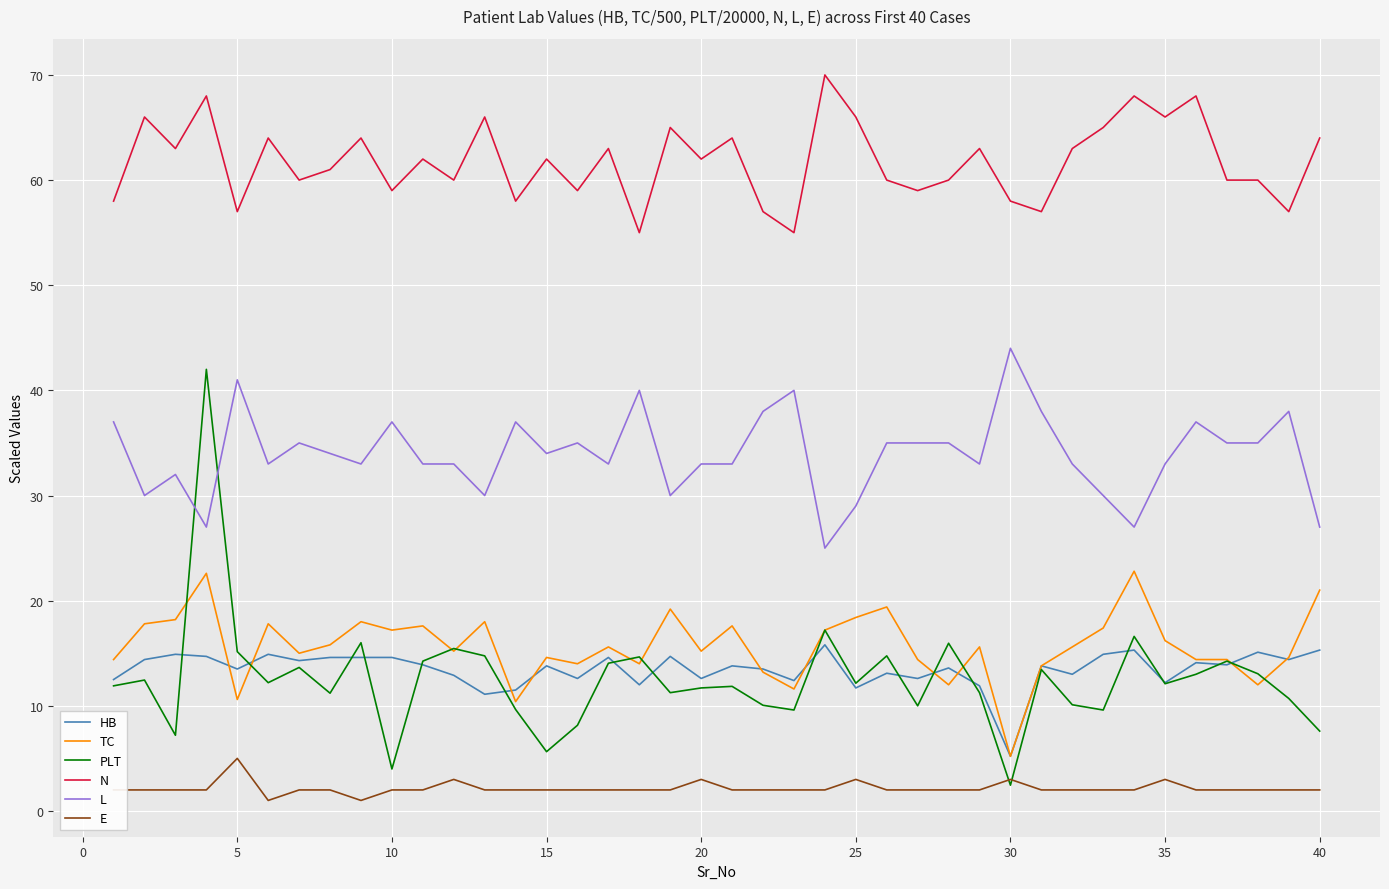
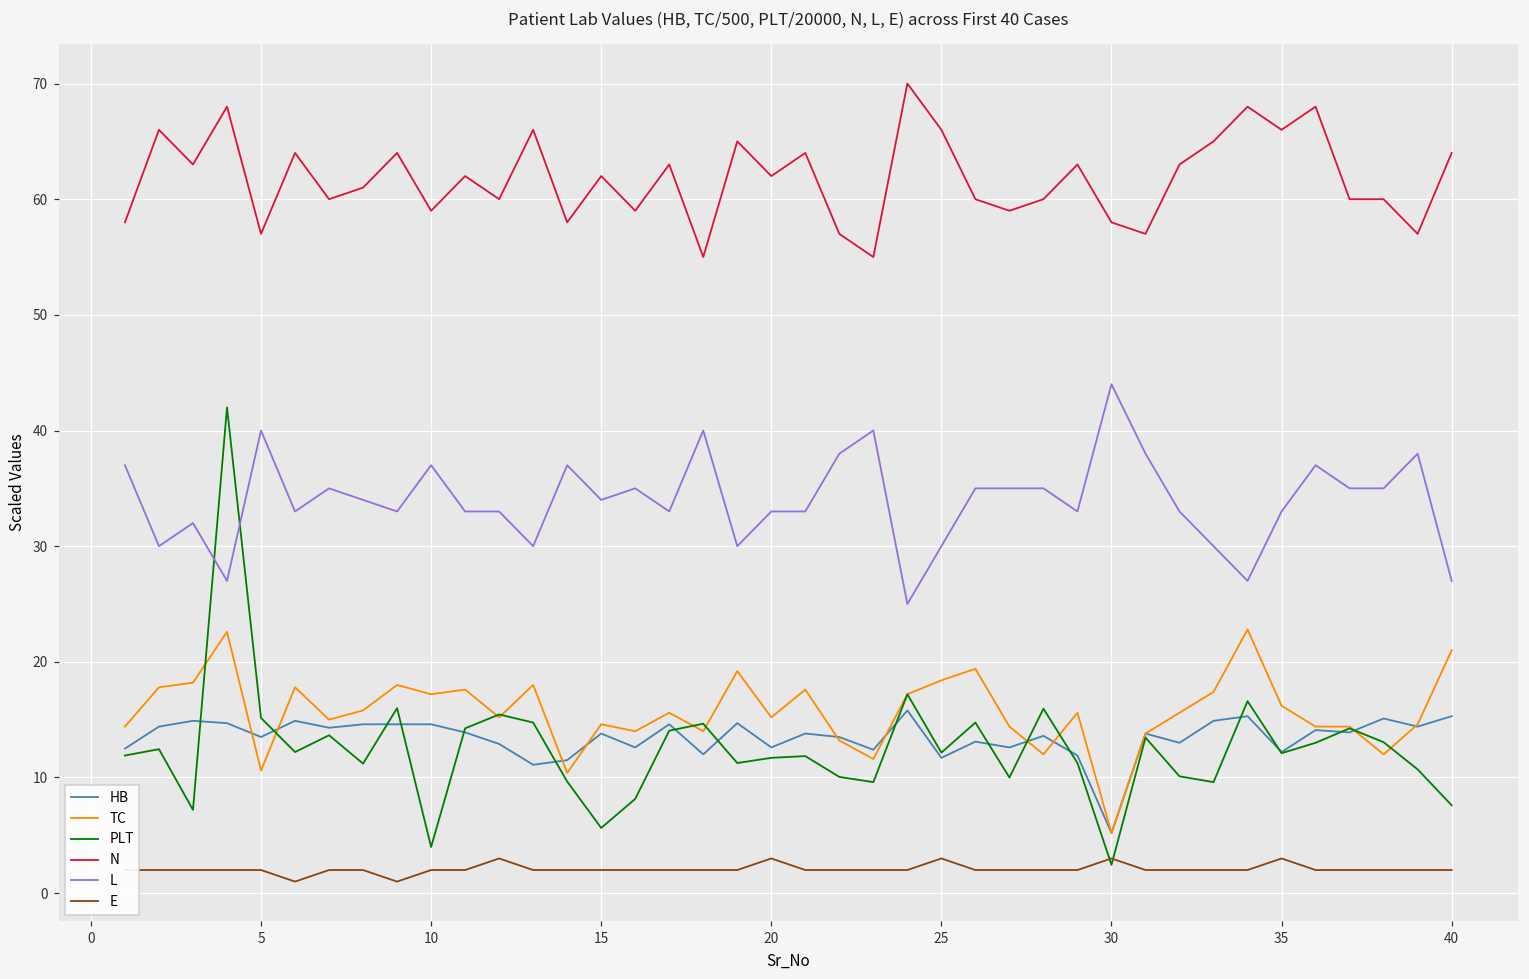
L, 5: 41 -> 40
E, 5: 5 -> 2
L, 25: 29 -> 30
